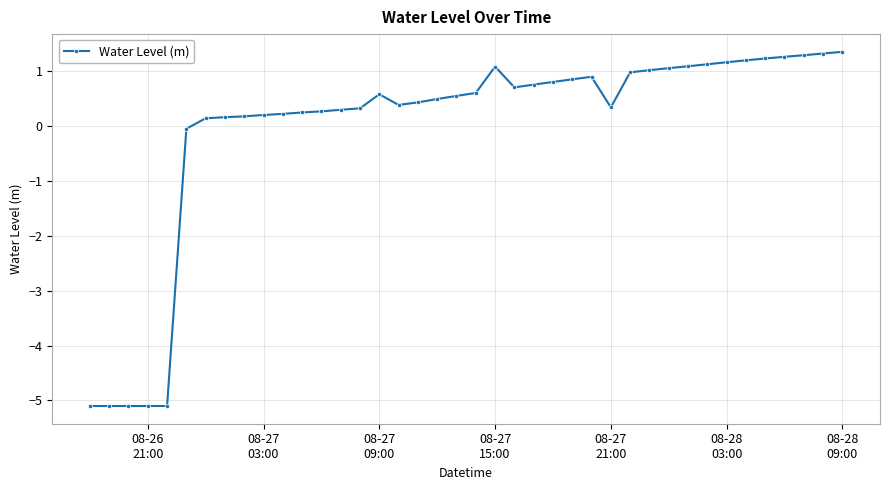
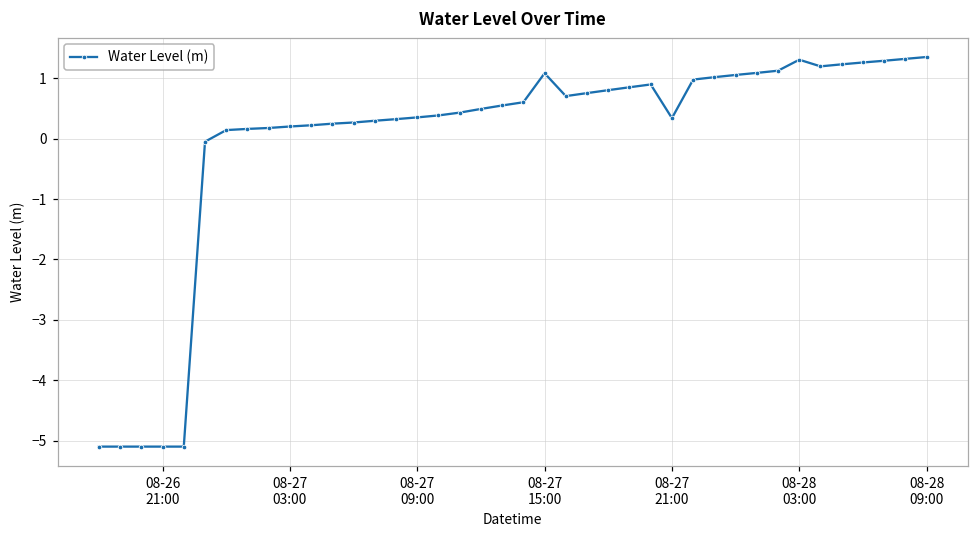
08-27 09:00: 0.6 -> 0.4
08-28 03:00: 1.2 -> 1.3
